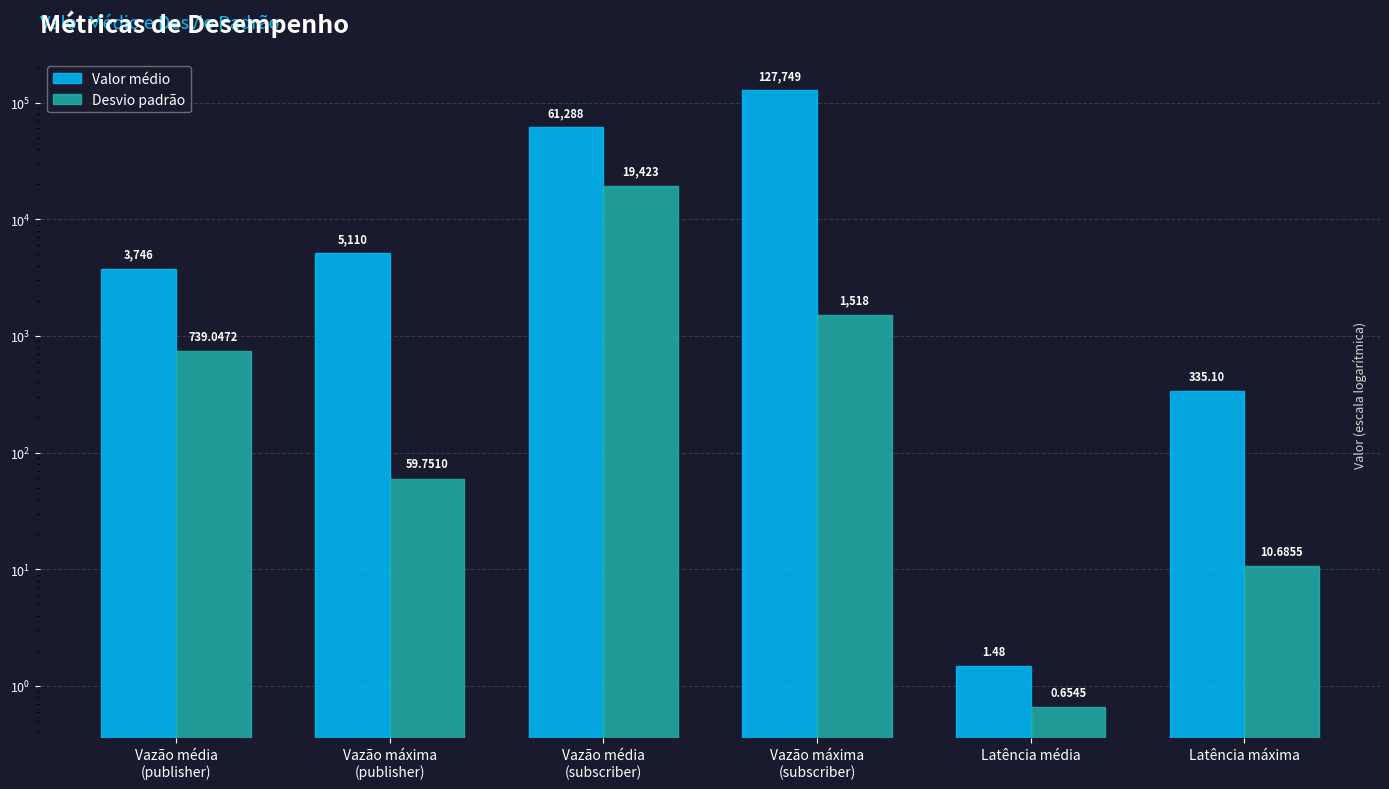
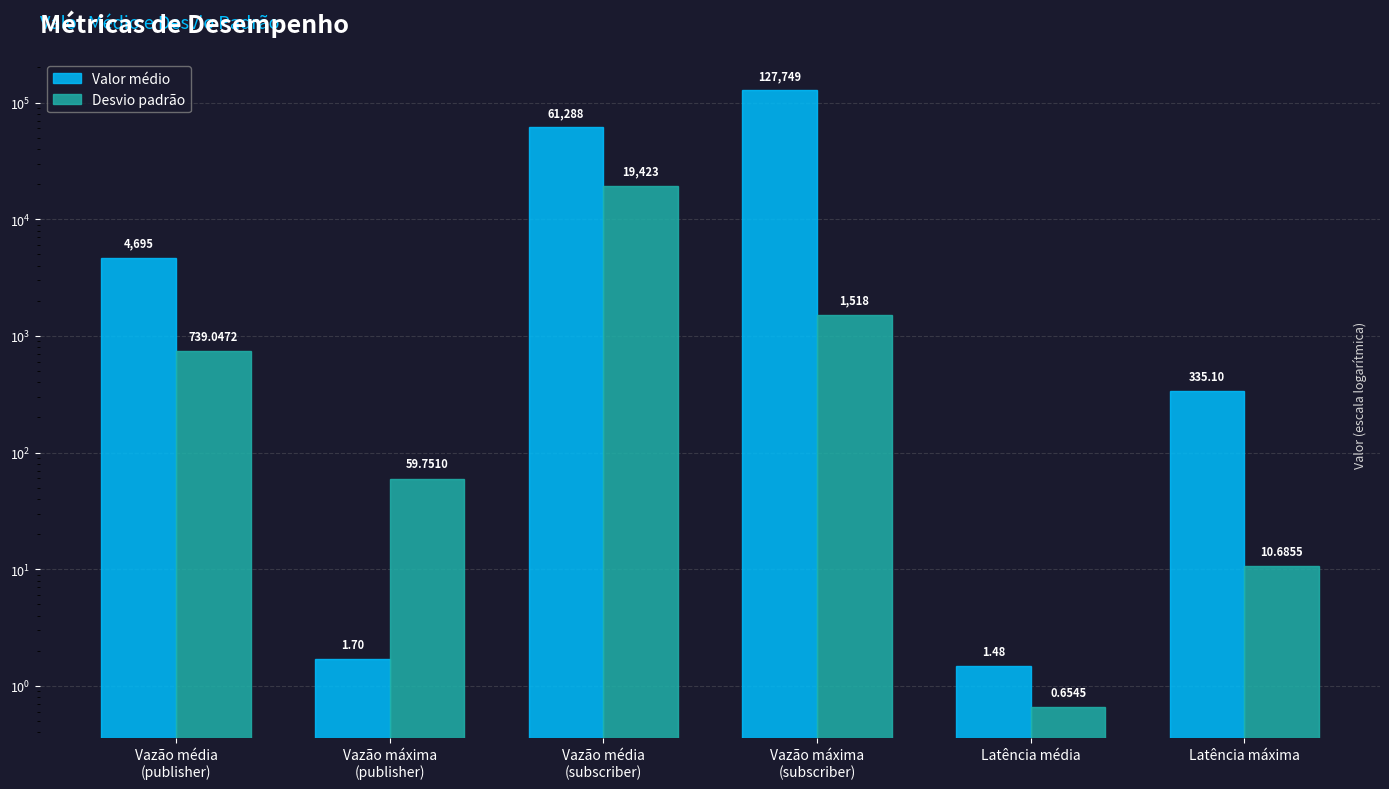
Valor médio, Vazão média (publisher): 3,746 -> 4,695
Valor médio, Vazão máxima (publisher): 5,110 -> 1.70
